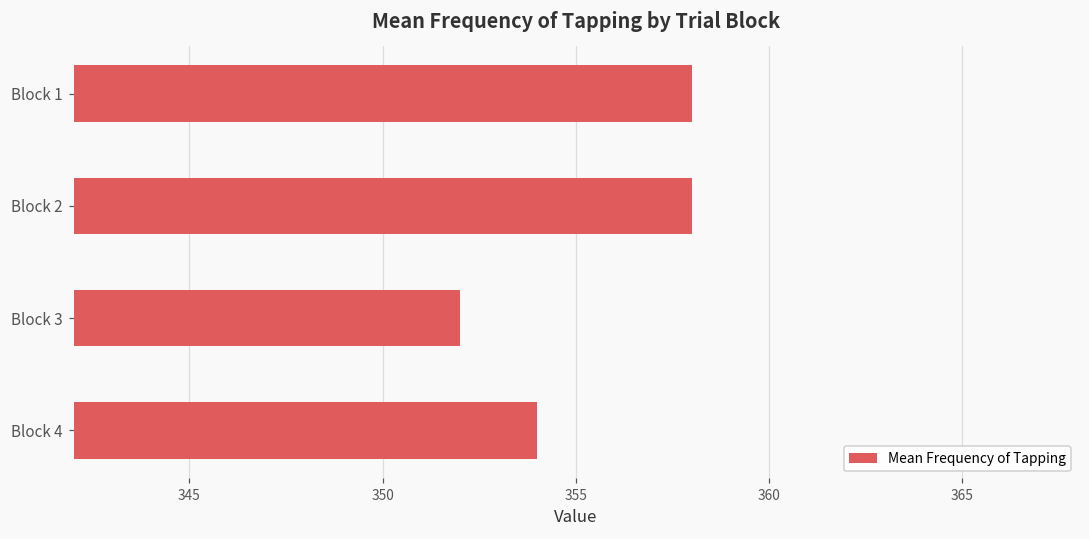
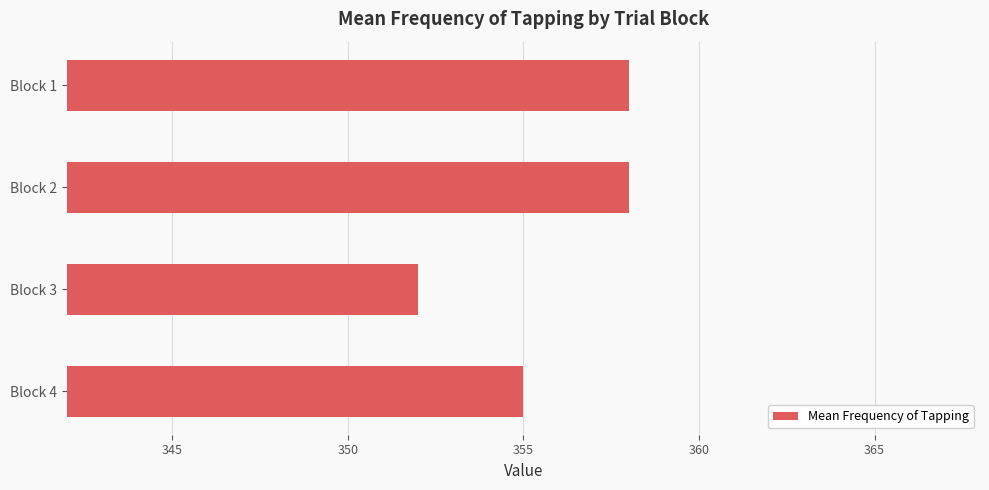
Block 4: 354 -> 355
